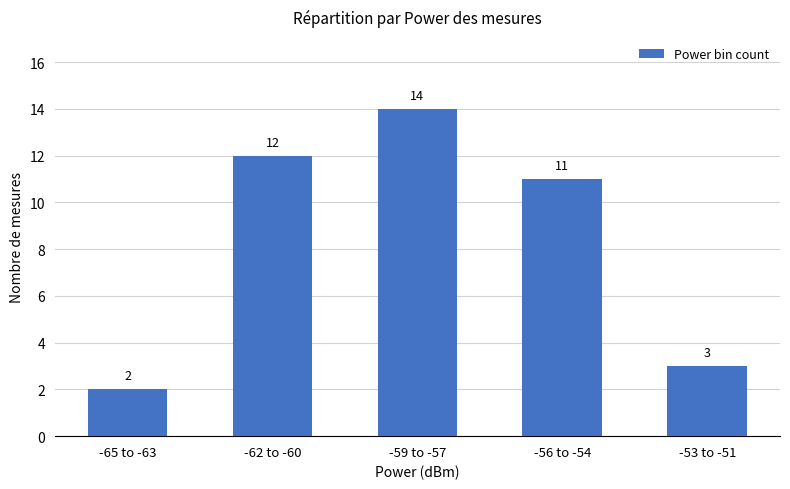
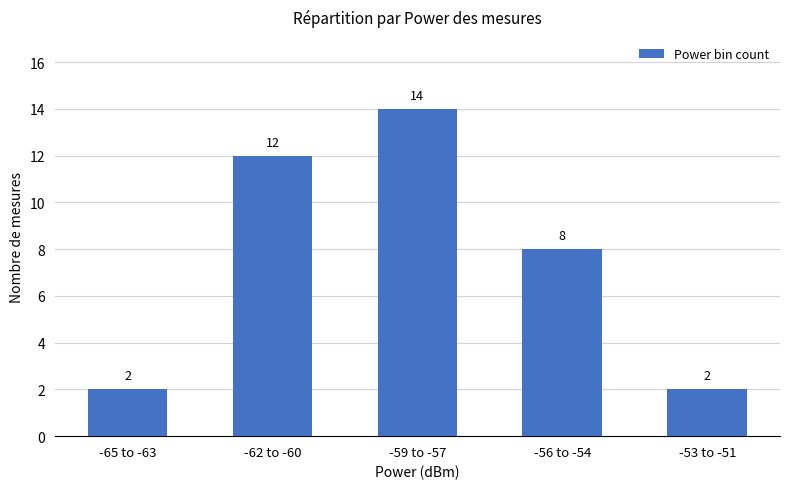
-56 to -54: 11 -> 8
-53 to -51: 3 -> 2
